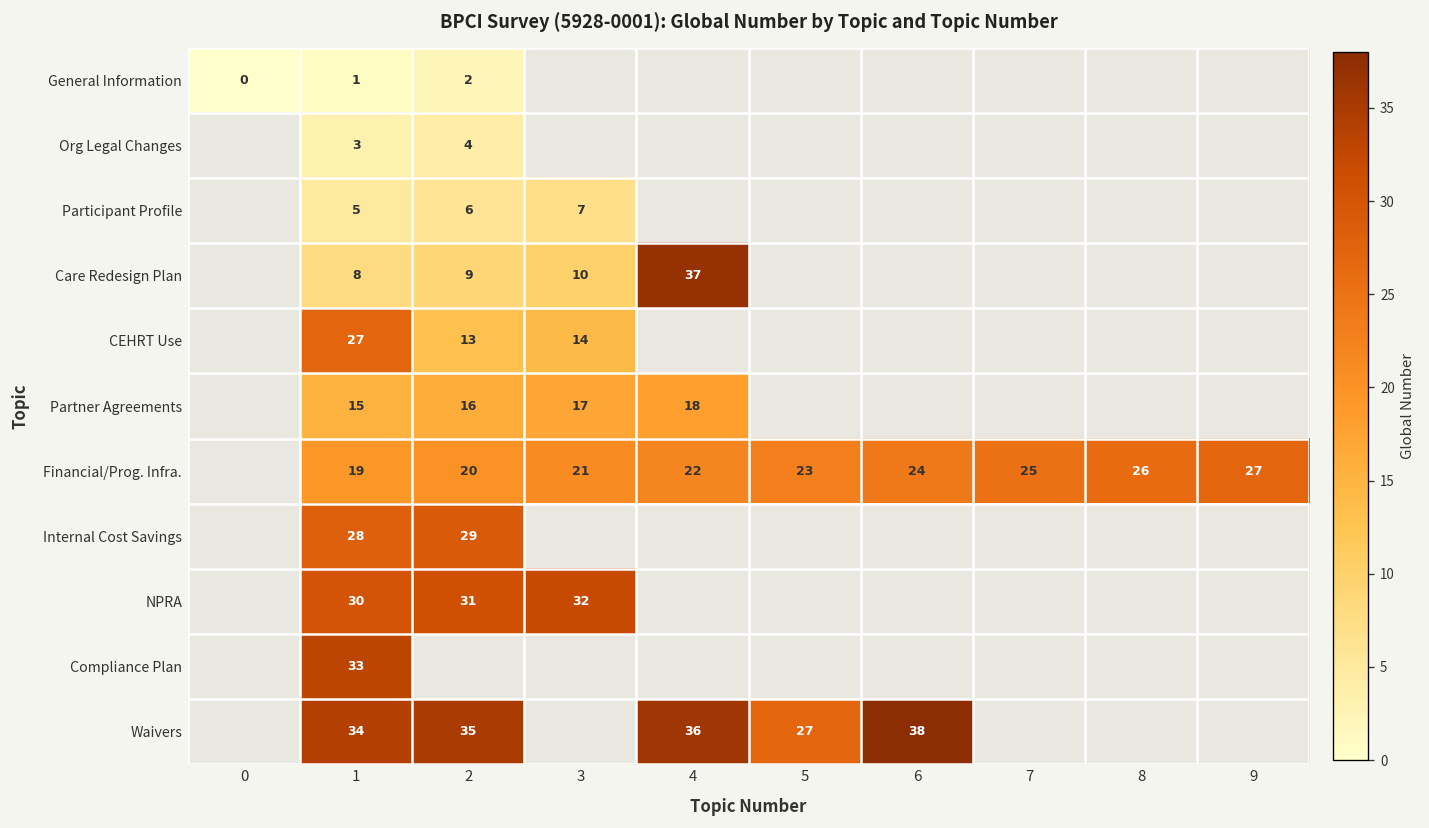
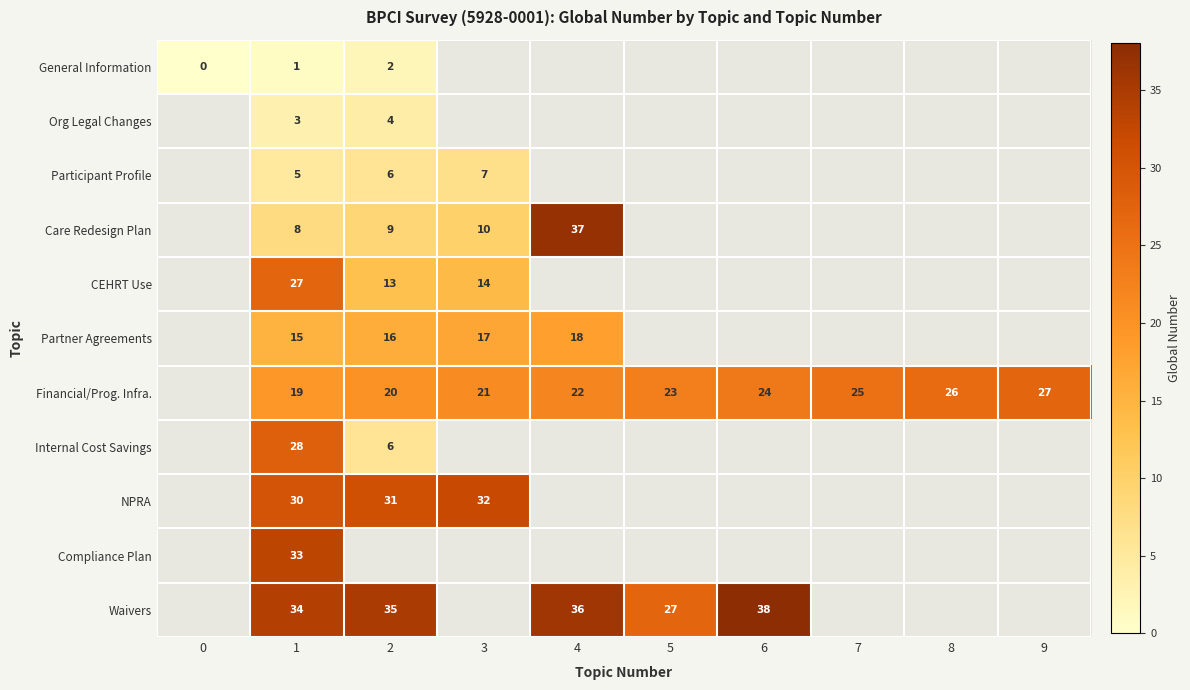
Internal Cost Savings, 2: 29 -> 6
